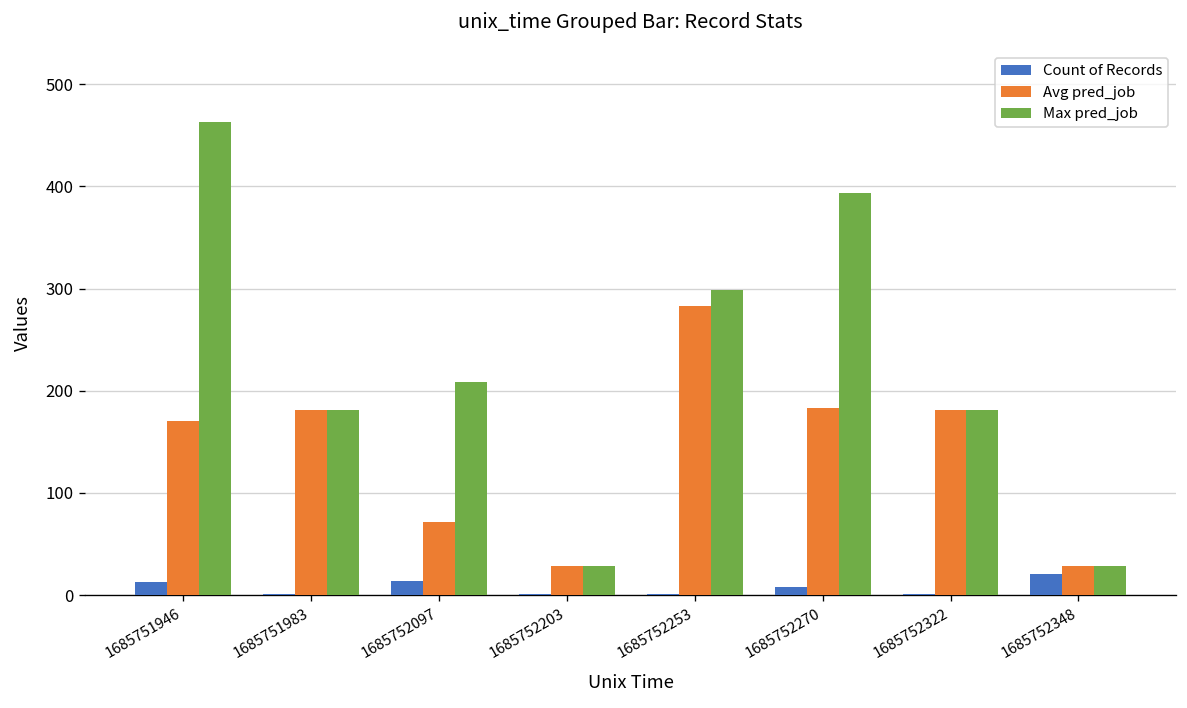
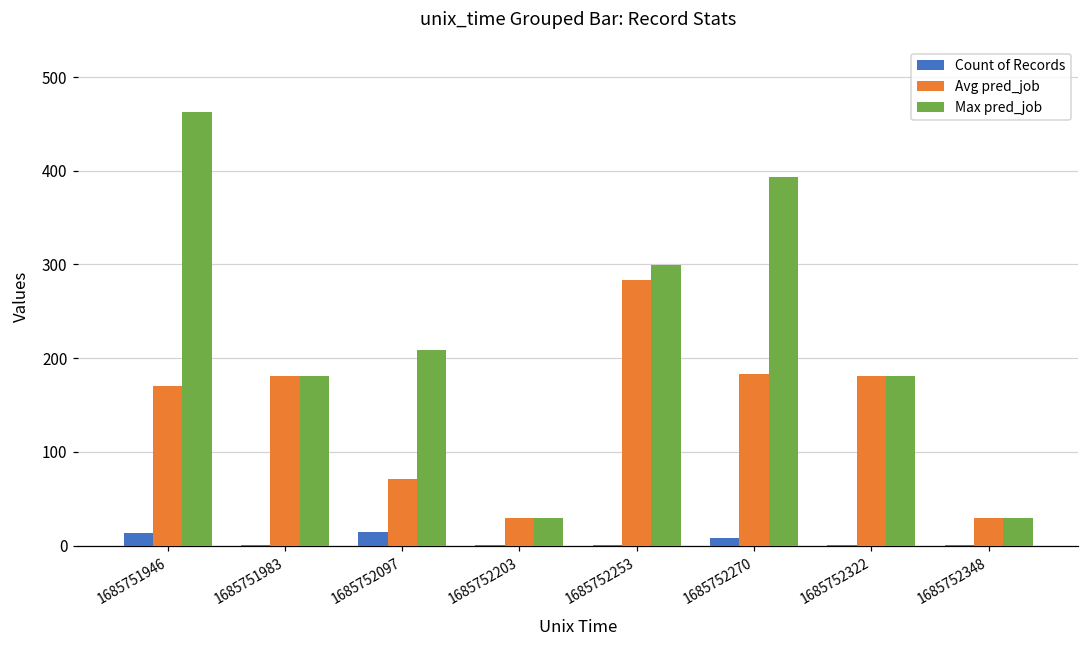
Count of Records, 1685752348: 20 -> 0
